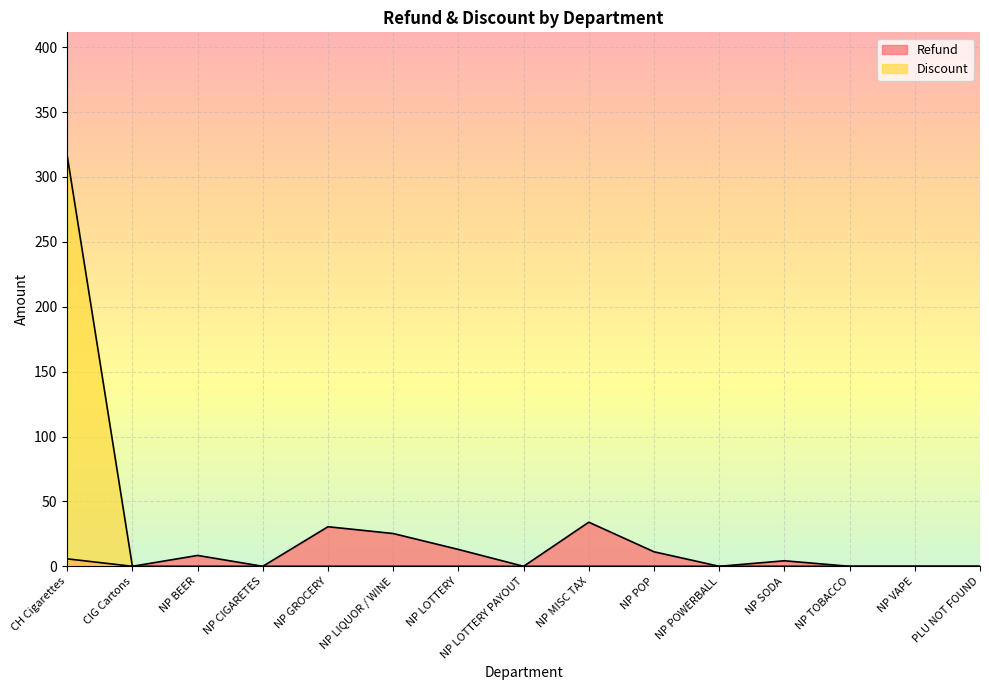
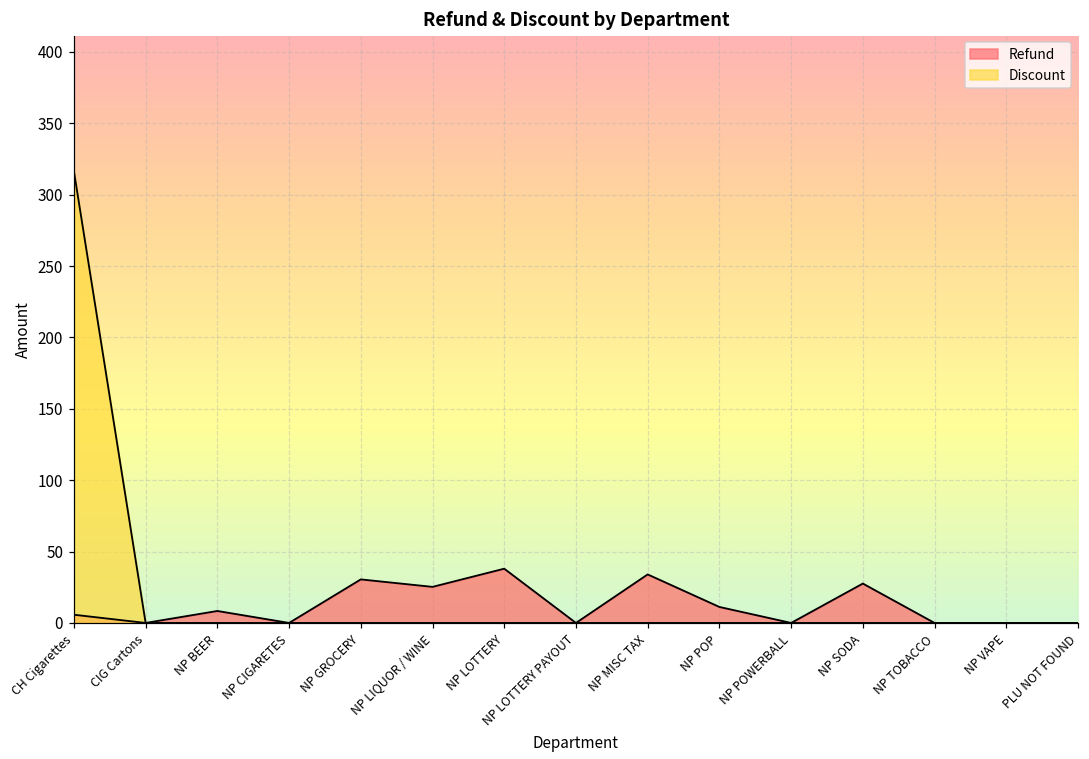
Refund, NP LOTTERY: 13 -> 38
Refund, NP SODA: 4 -> 28
